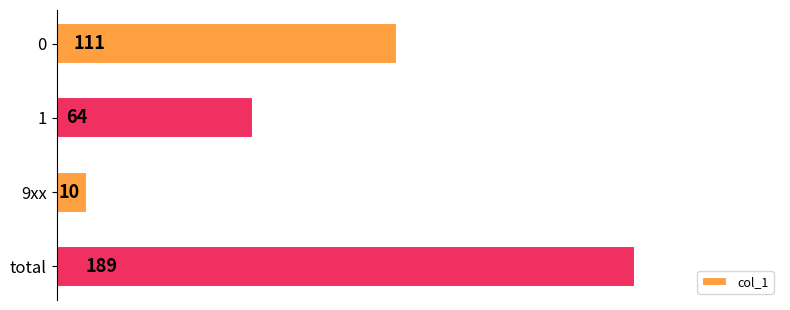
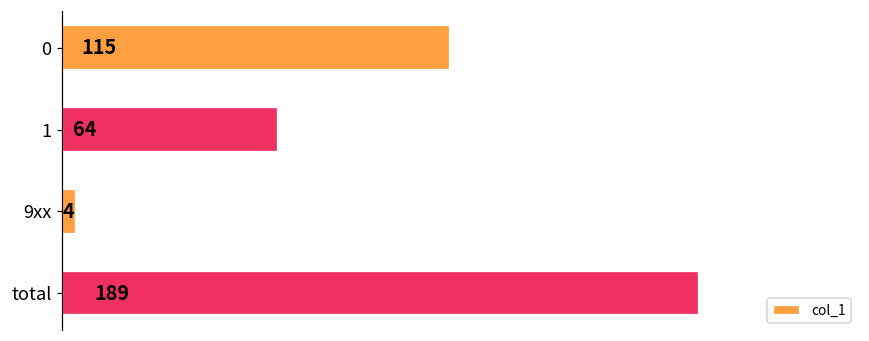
0: 111 -> 115
9xx: 10 -> 4
